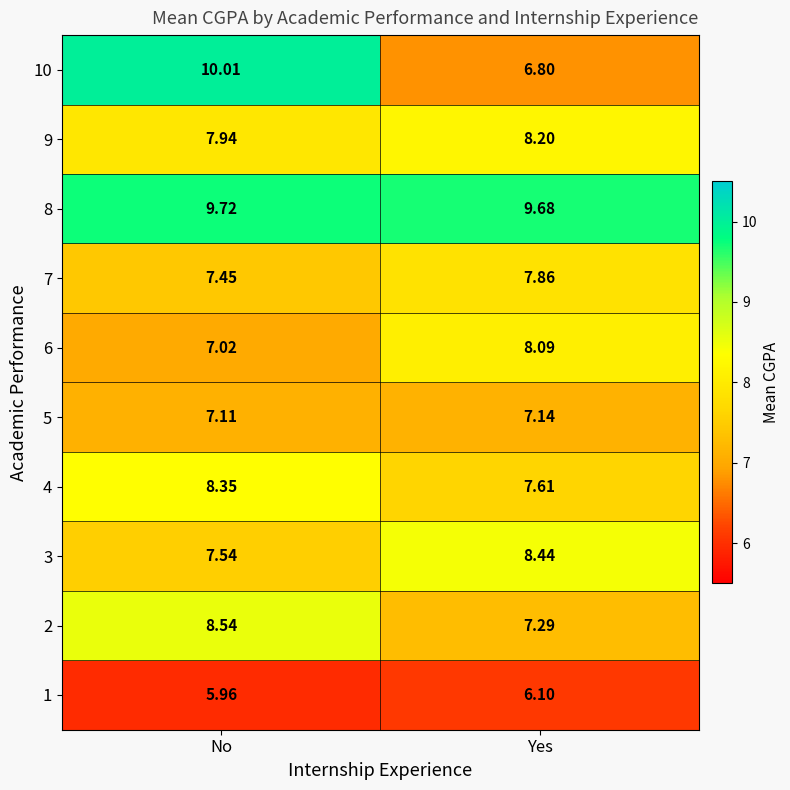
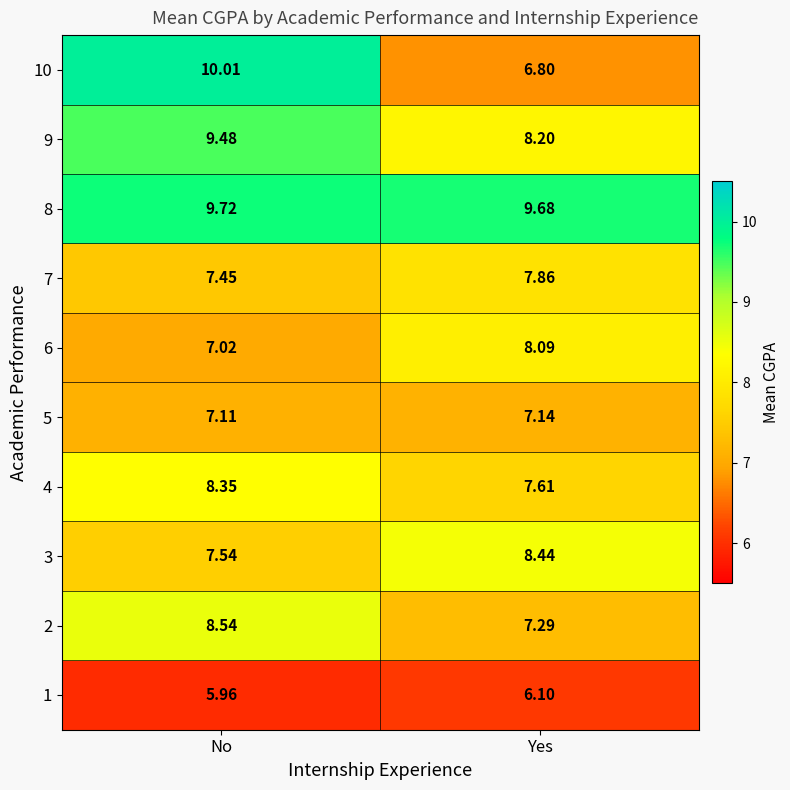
9, No: 7.94 -> 9.48
